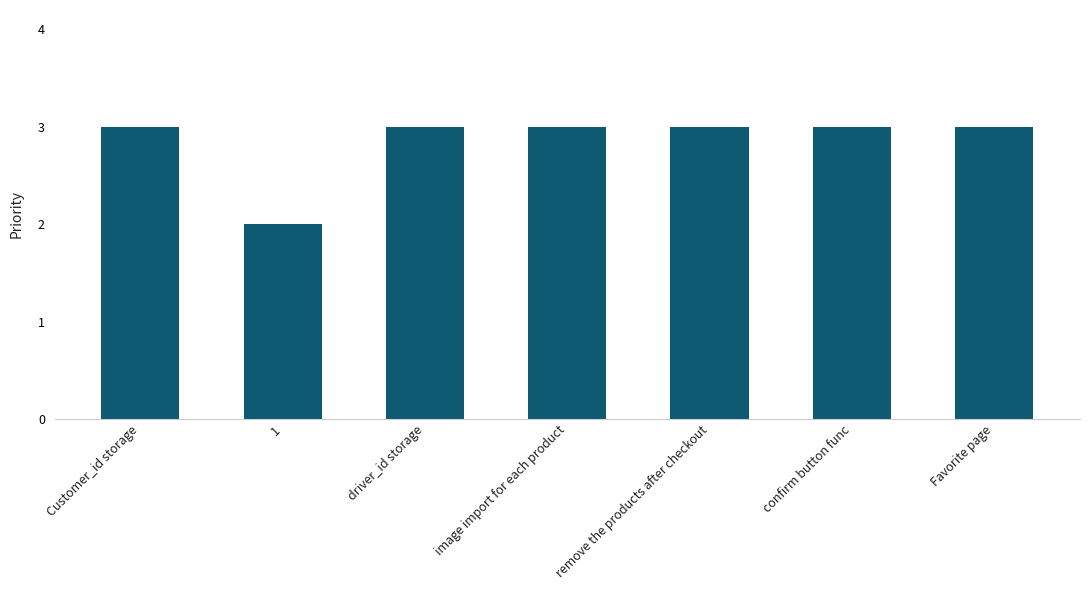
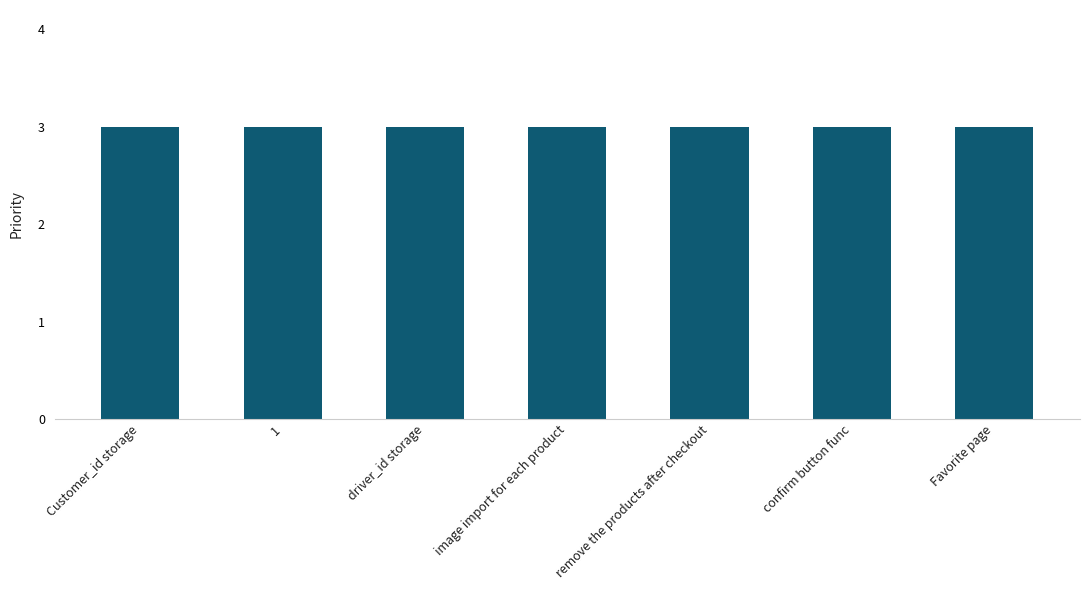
1: 2 -> 3
